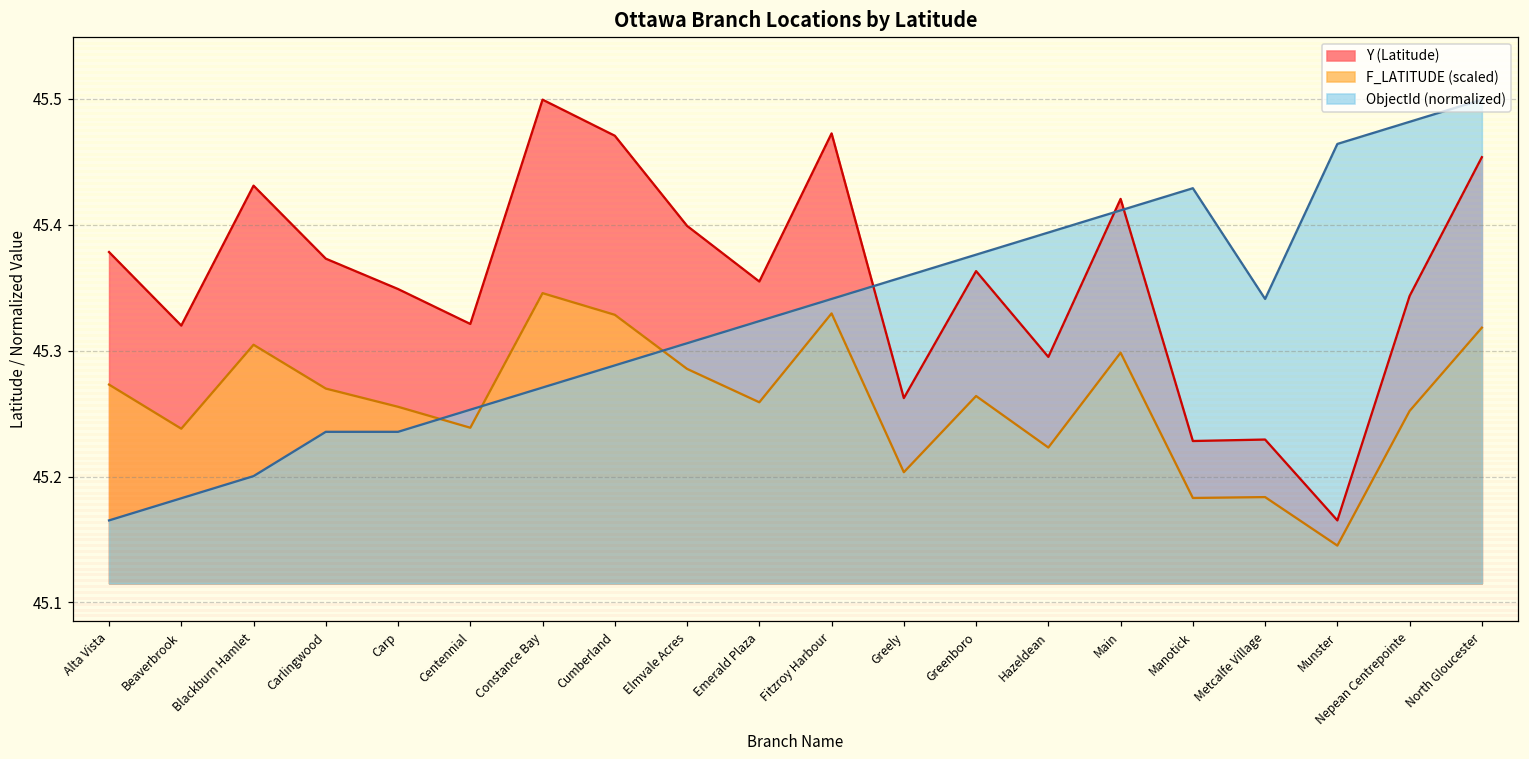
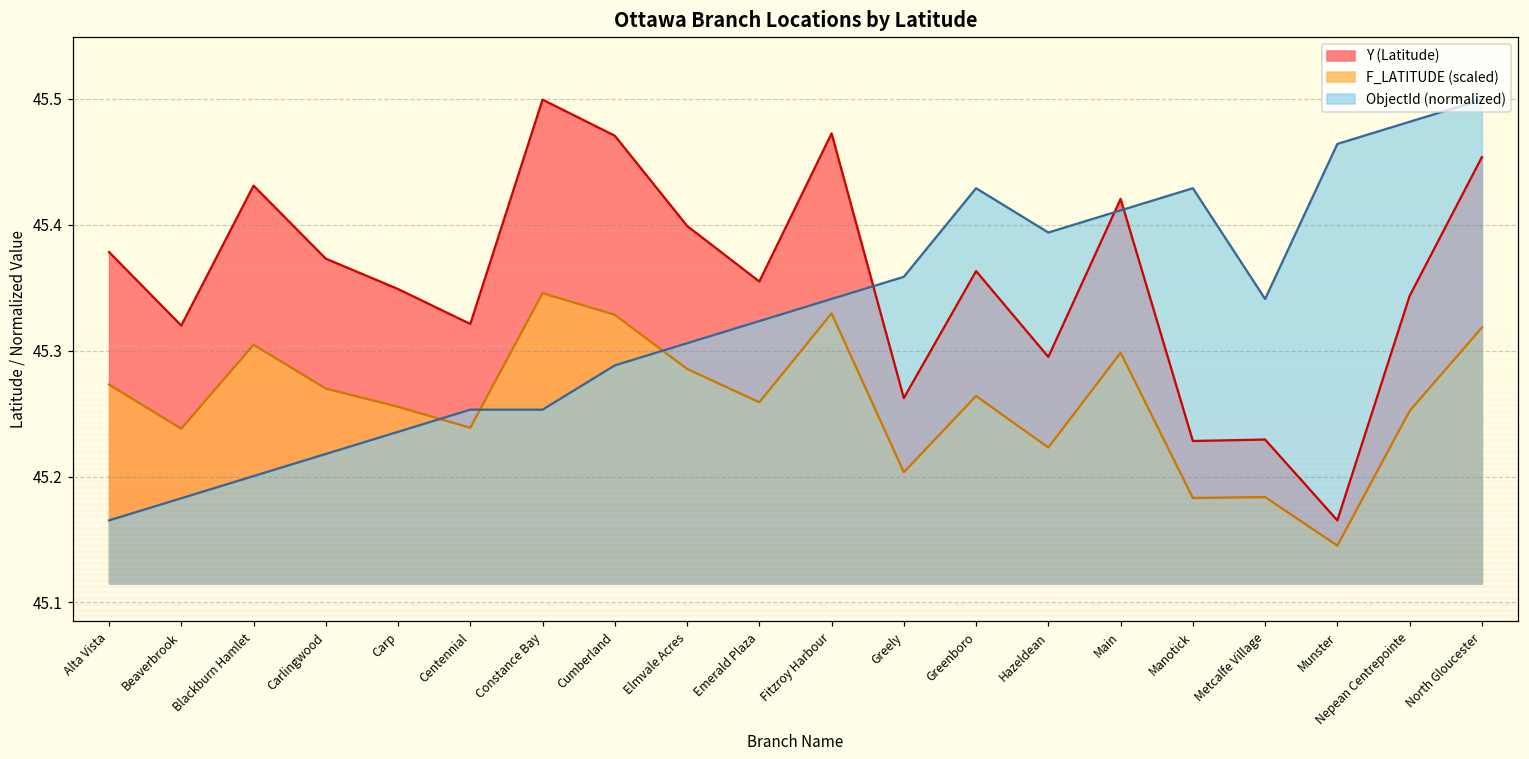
ObjectId (normalized), Carlingwood: 45.235 -> 45.218
ObjectId (normalized), Constance Bay: 45.271 -> 45.253
ObjectId (normalized), Greenboro: 45.376 -> 45.429
